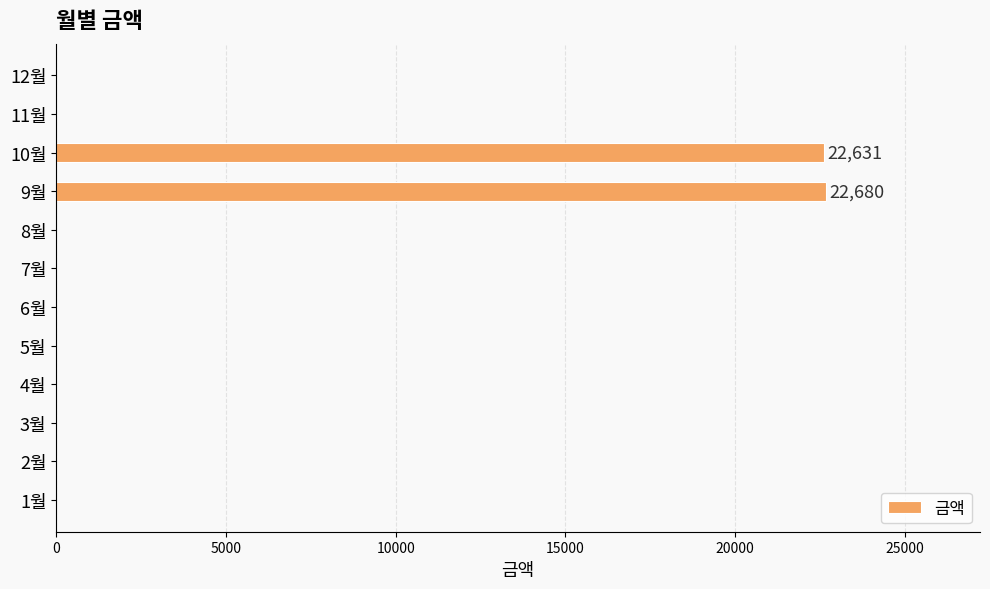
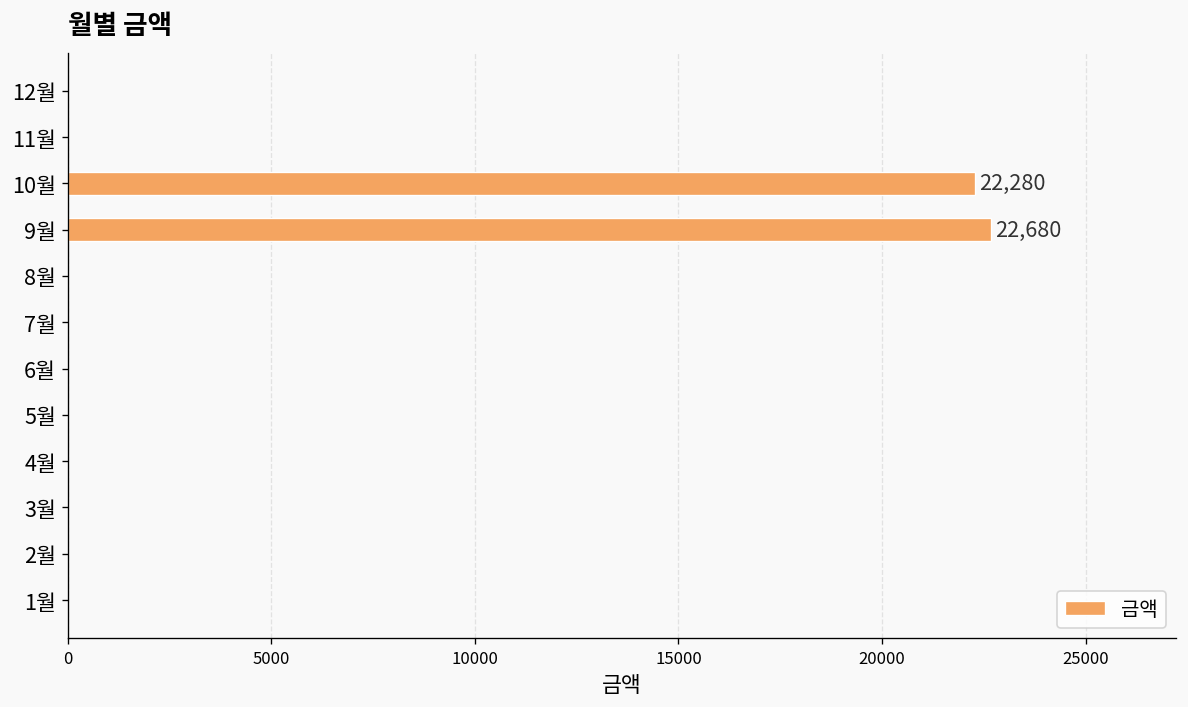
10월: 22,631 -> 22,280
